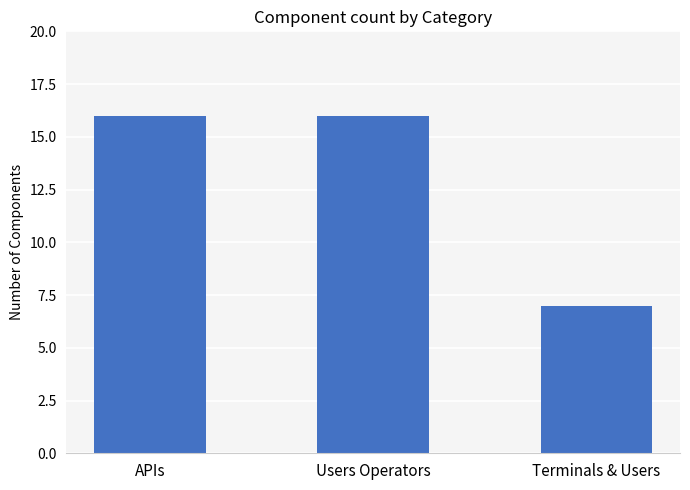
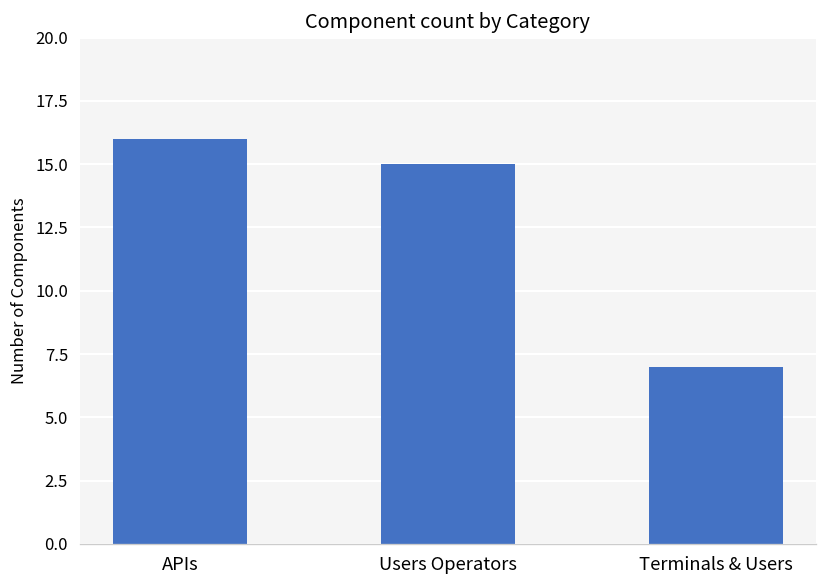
Users Operators: 16 -> 15
